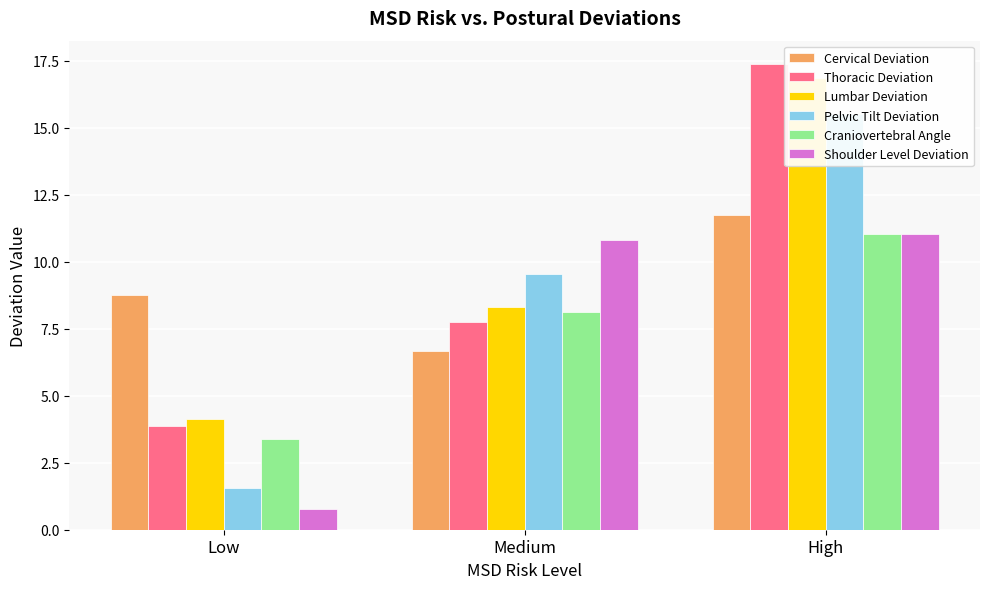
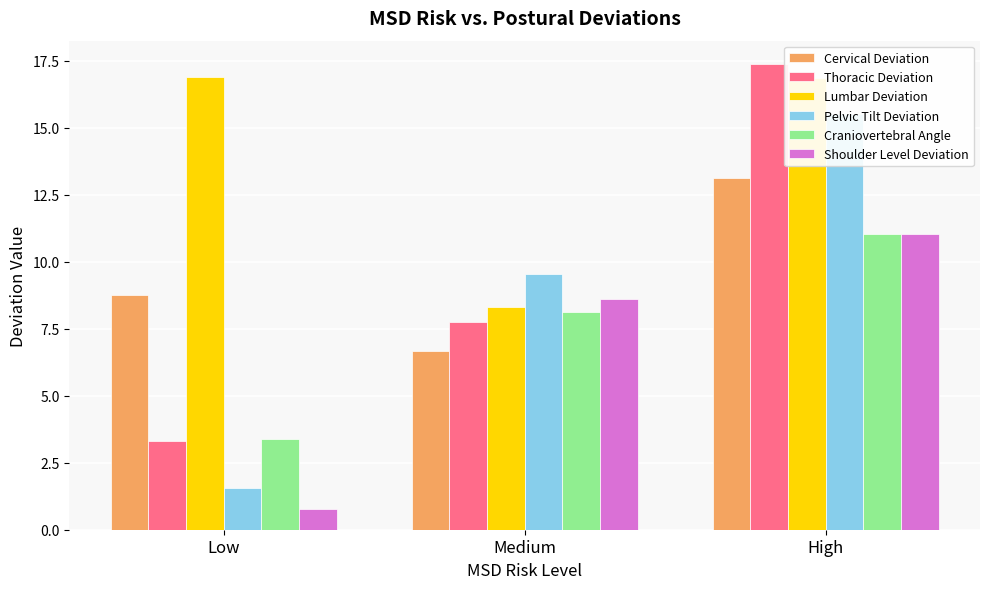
Thoracic Deviation, Low: 3.9 -> 3.3
Lumbar Deviation, Low: 4.1 -> 16.9
Shoulder Level Deviation, Medium: 10.8 -> 8.6
Cervical Deviation, High: 11.8 -> 13.1
